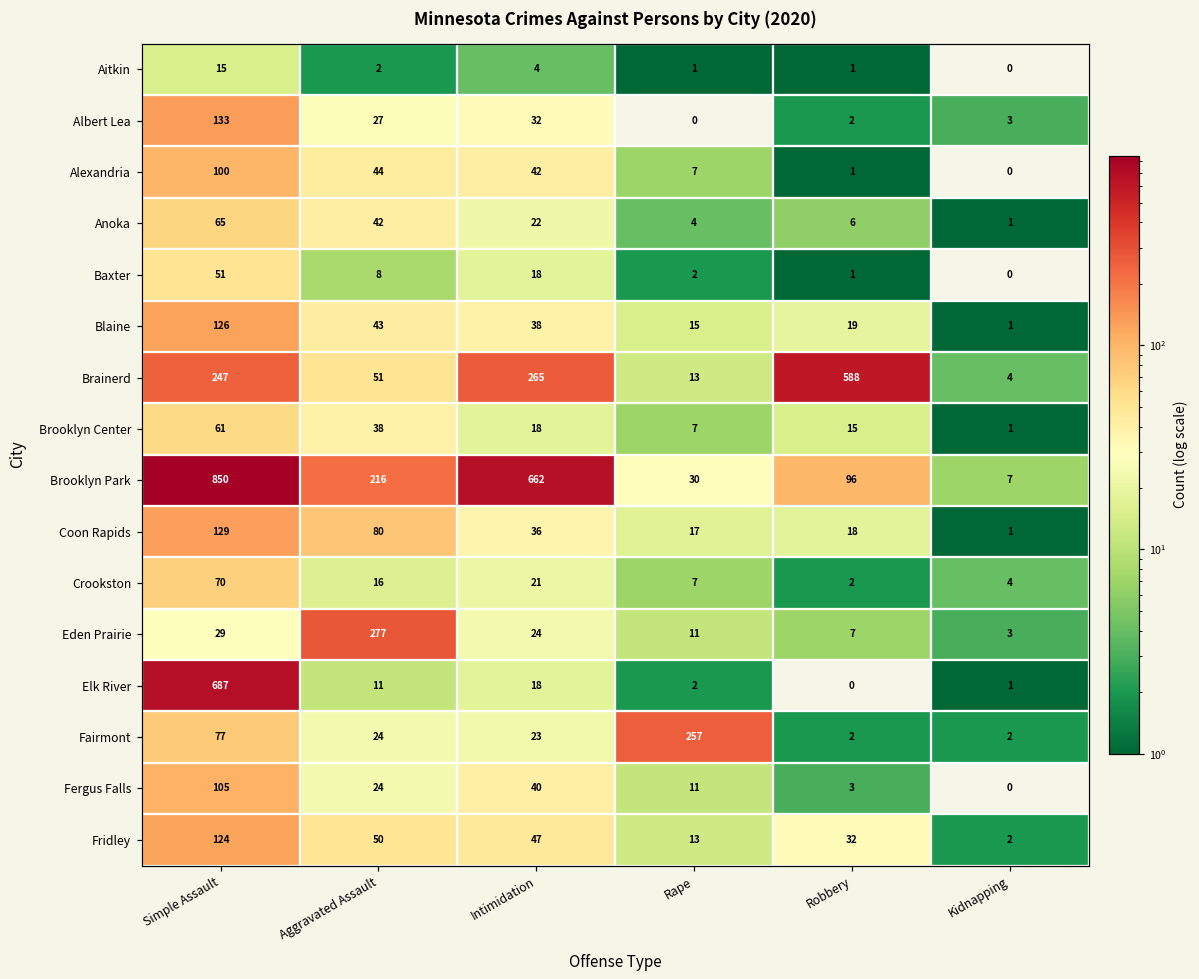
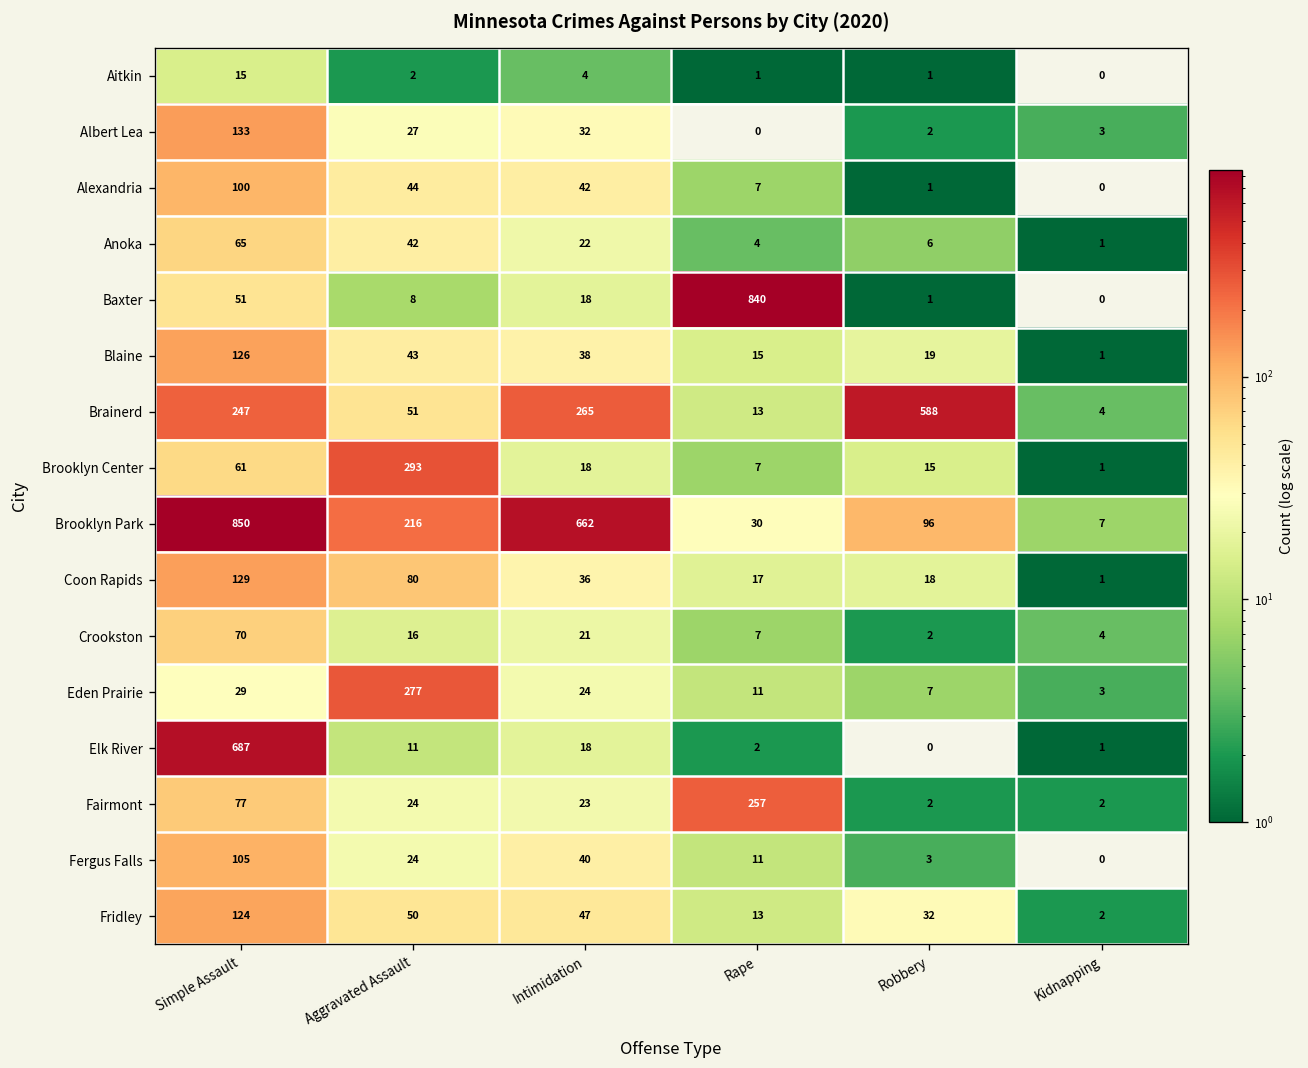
Baxter, Rape: 2 -> 840
Brooklyn Center, Aggravated Assault: 38 -> 293
